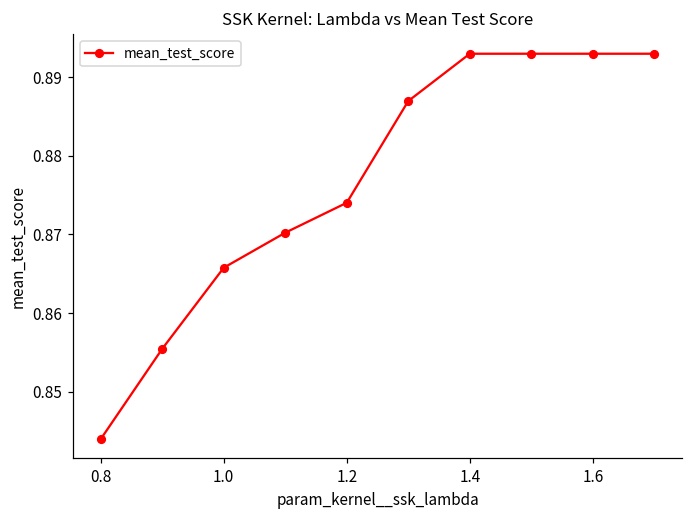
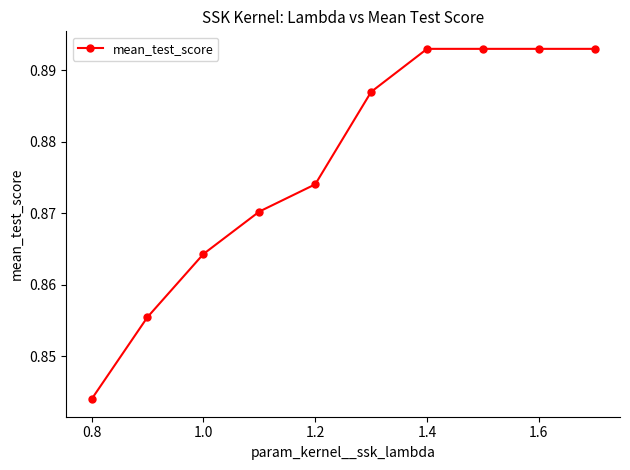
1.0: 0.866 -> 0.864
